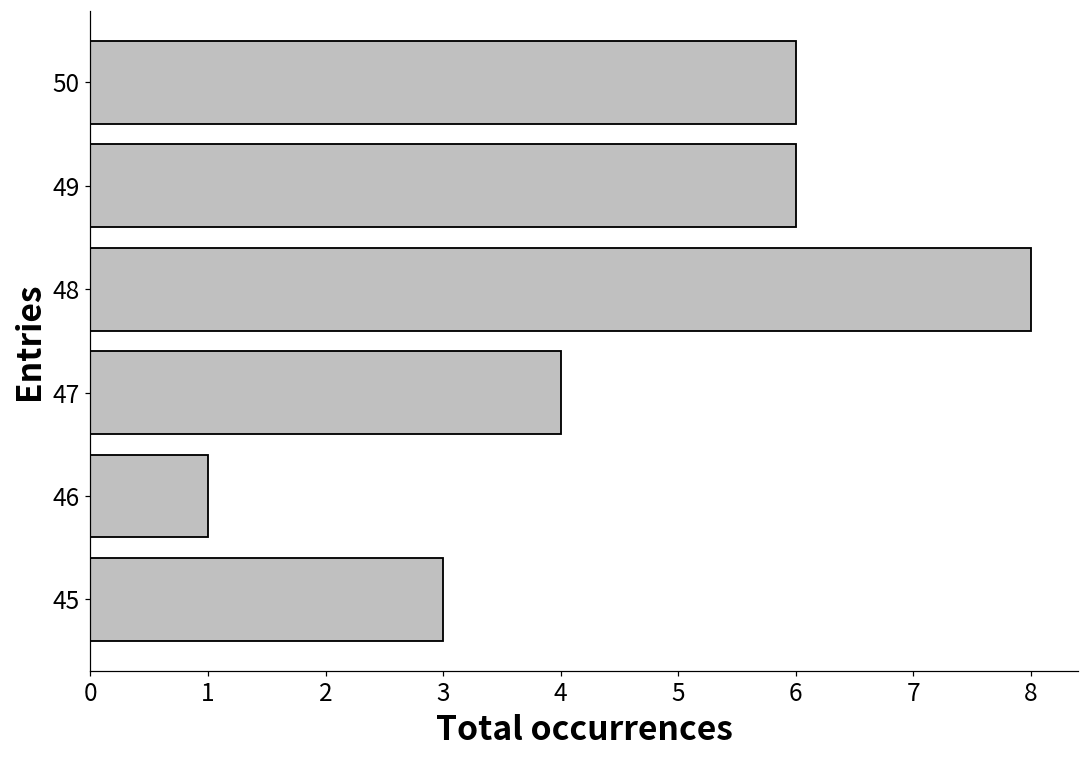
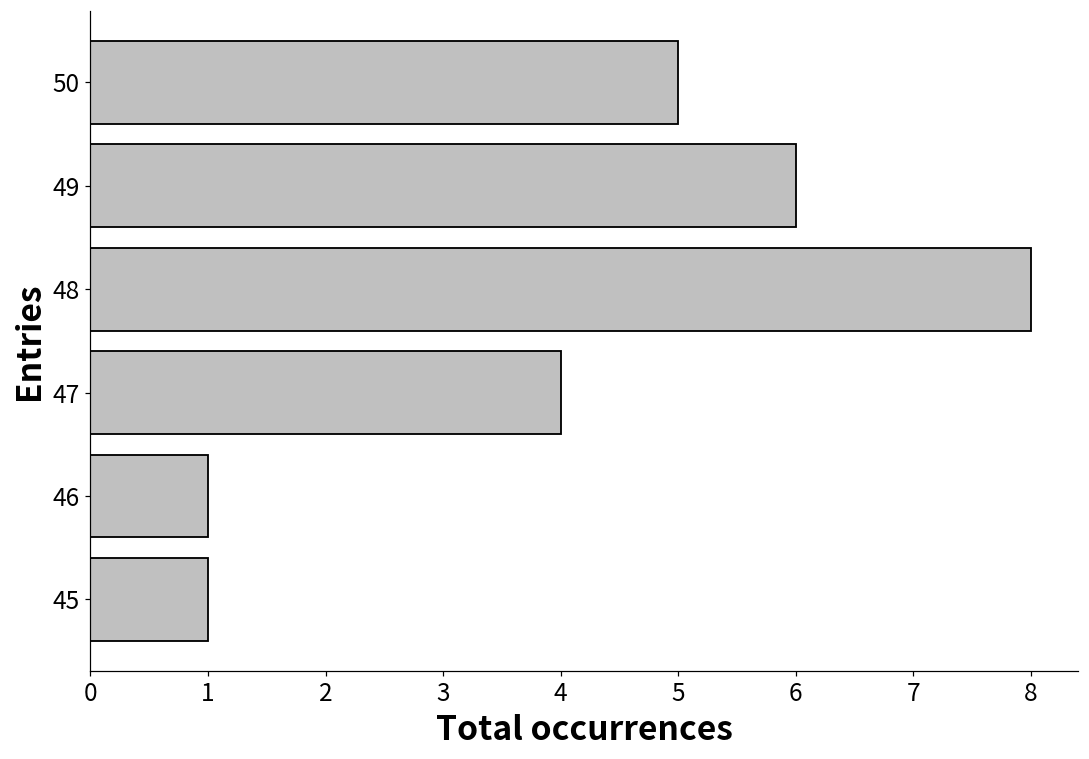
50: 6 -> 5
45: 3 -> 1
